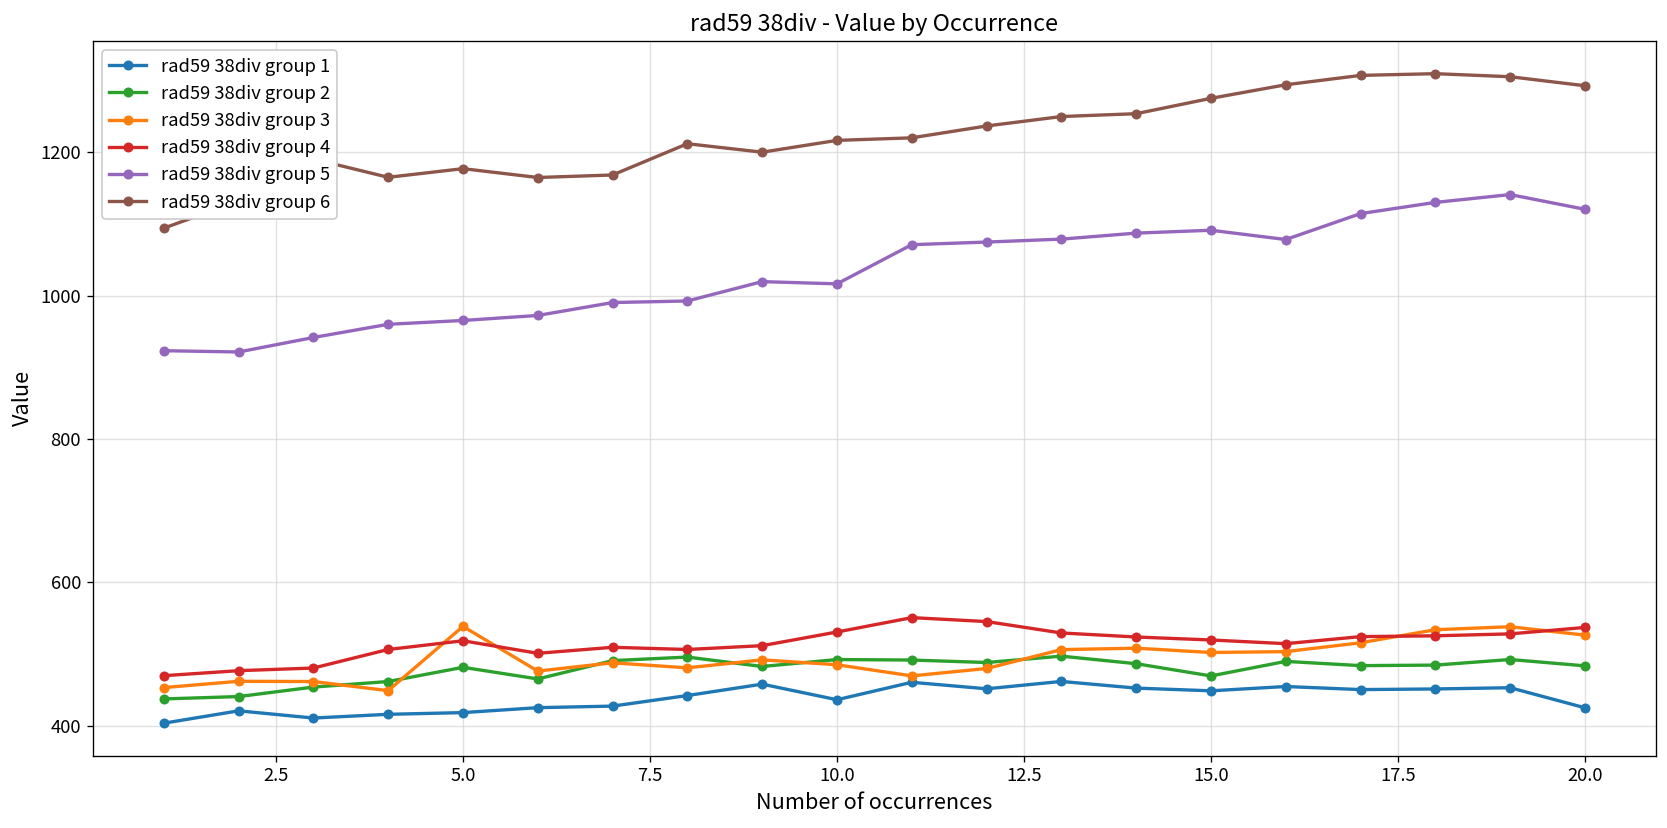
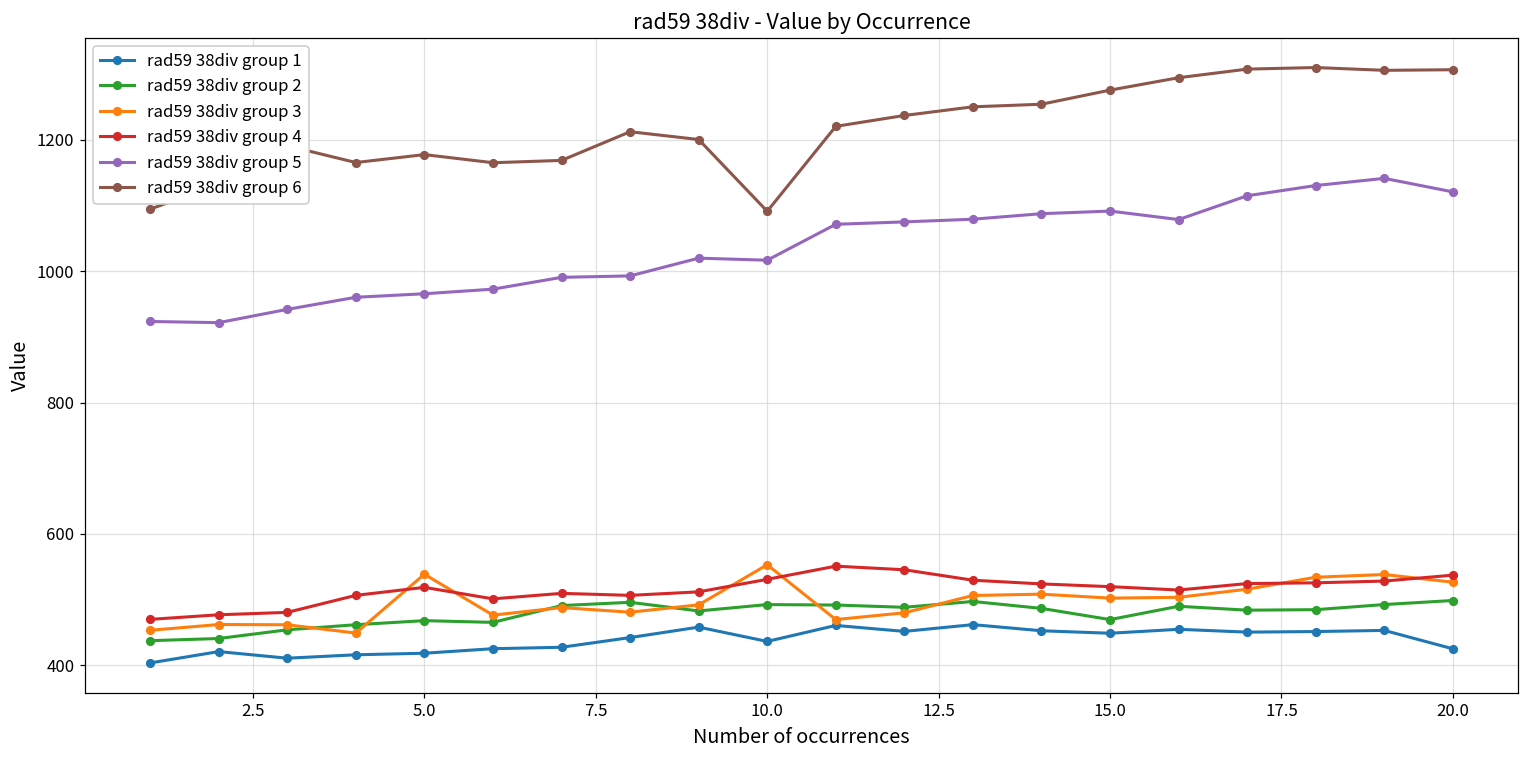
rad59 38div group 2, 5.0: 480 -> 470
rad59 38div group 3, 10.0: 490 -> 550
rad59 38div group 6, 10.0: 1220 -> 1090
rad59 38div group 2, 20.0: 480 -> 500
rad59 38div group 6, 20.0: 1290 -> 1310
